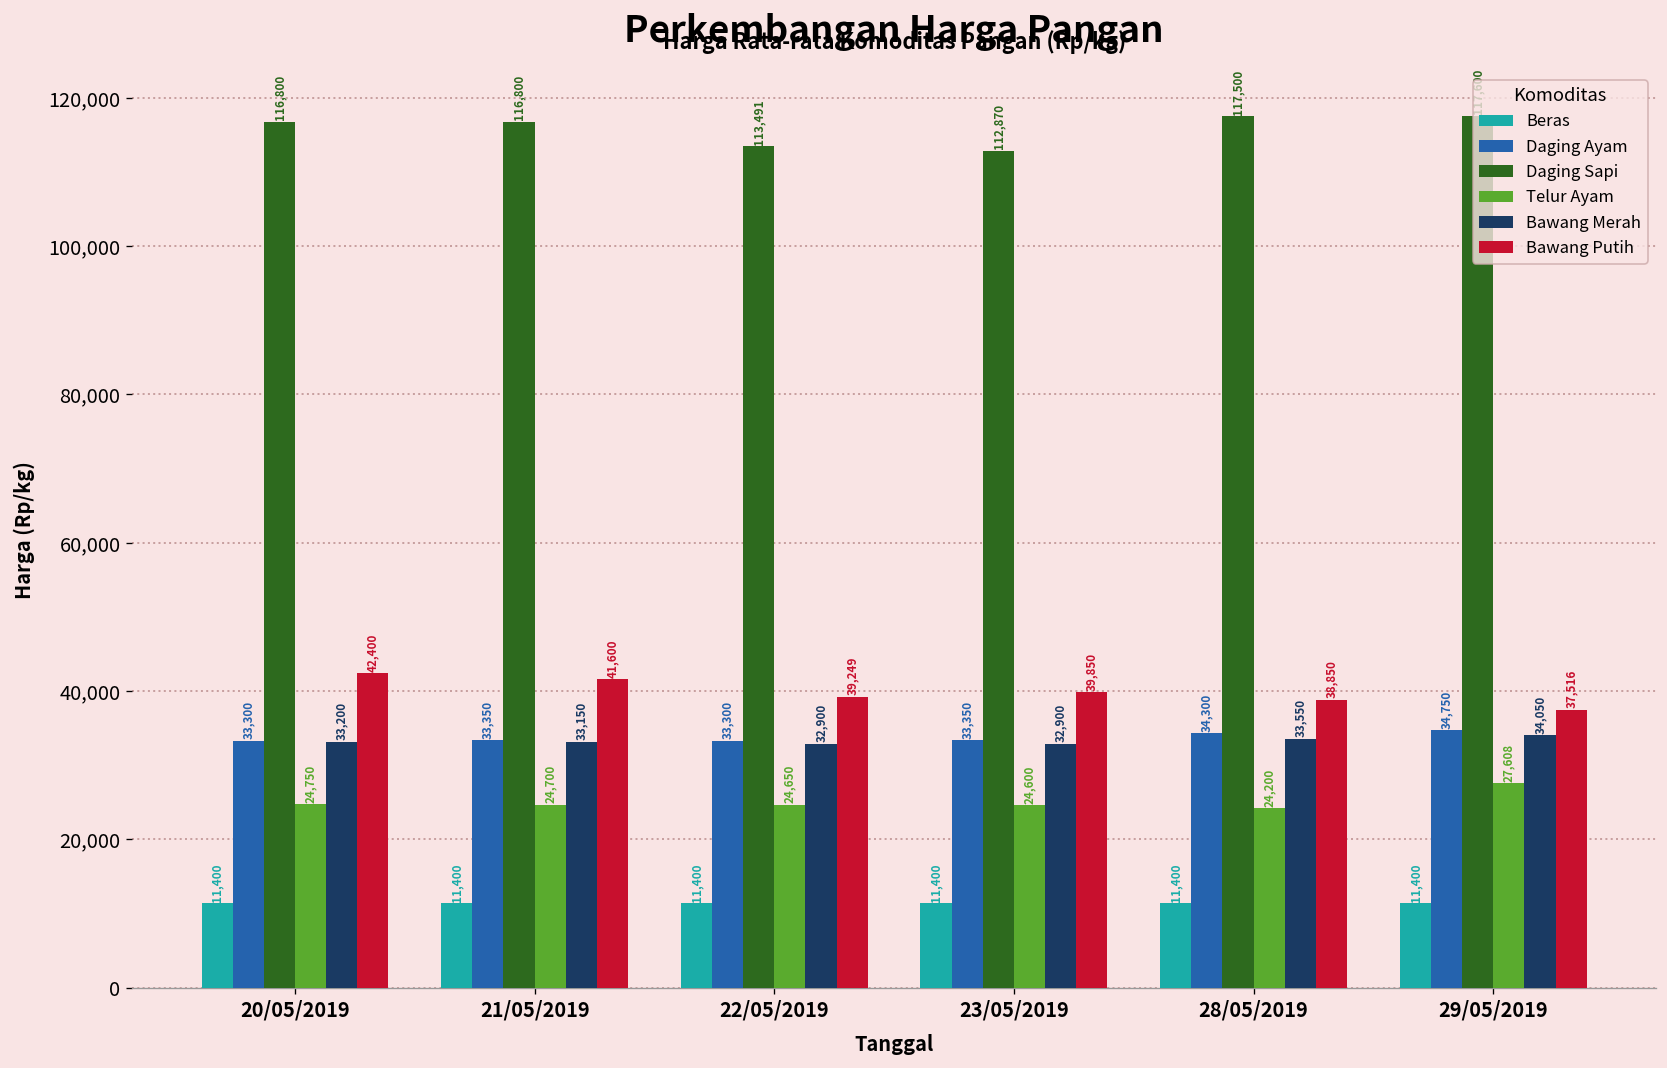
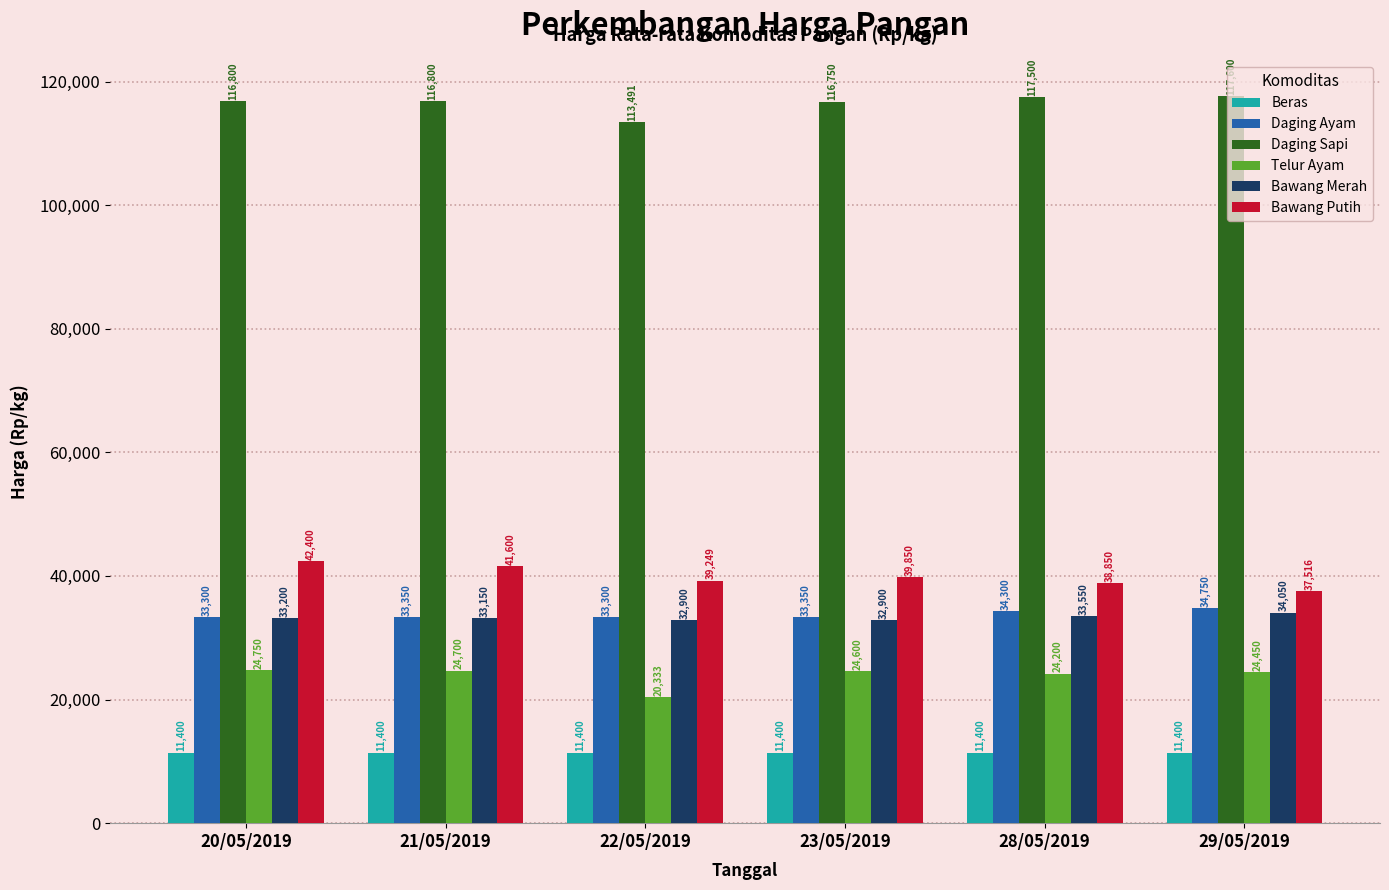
Telur Ayam, 22/05/2019: 24,650 -> 20,333
Daging Sapi, 23/05/2019: 112,870 -> 116,750
Telur Ayam, 29/05/2019: 27,608 -> 24,450
